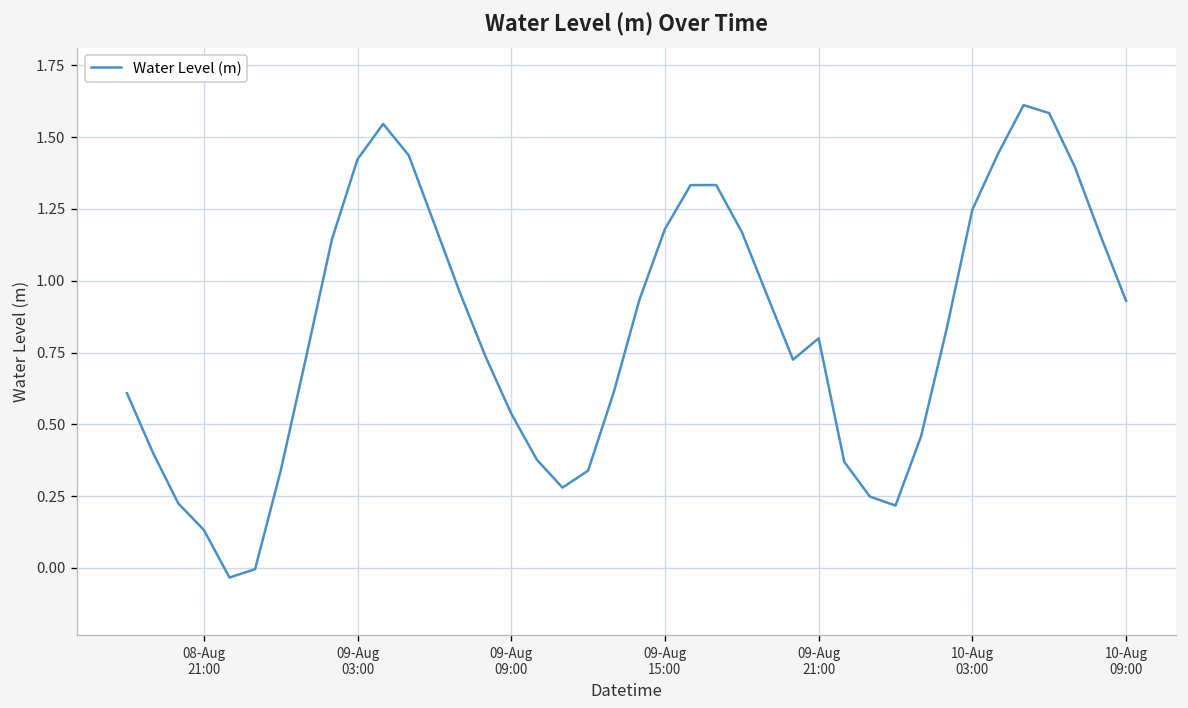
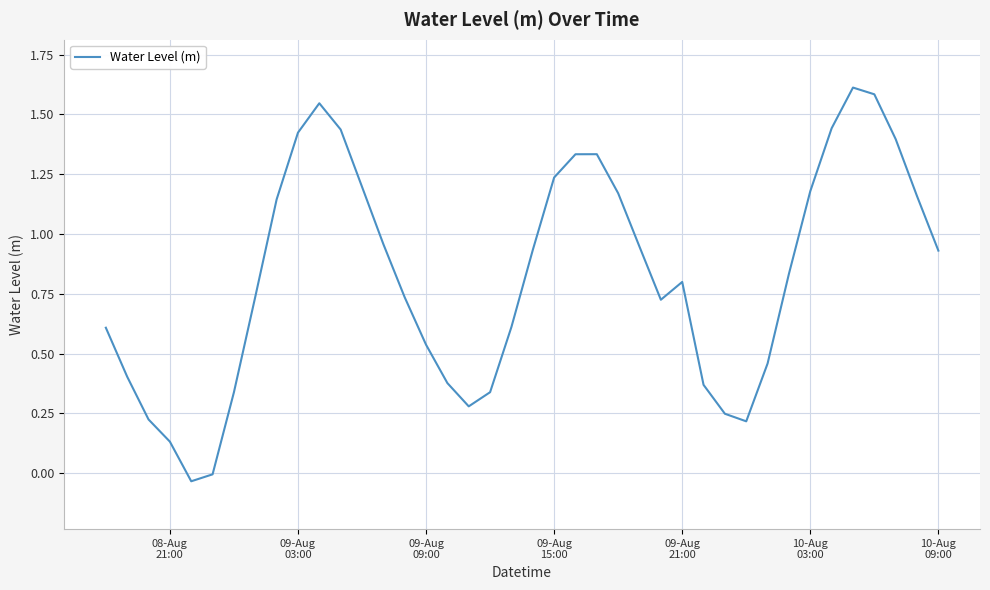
09-Aug 15:00: 1.18 -> 1.24
10-Aug 03:00: 1.25 -> 1.18
